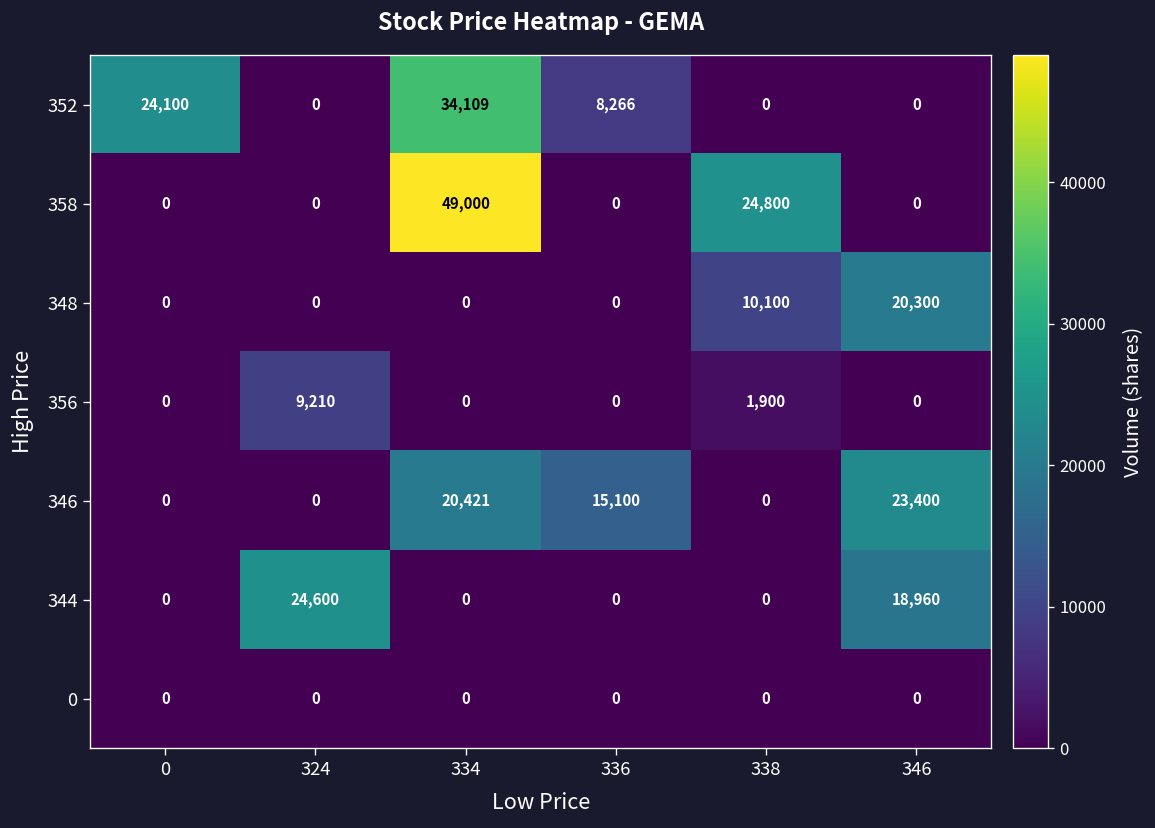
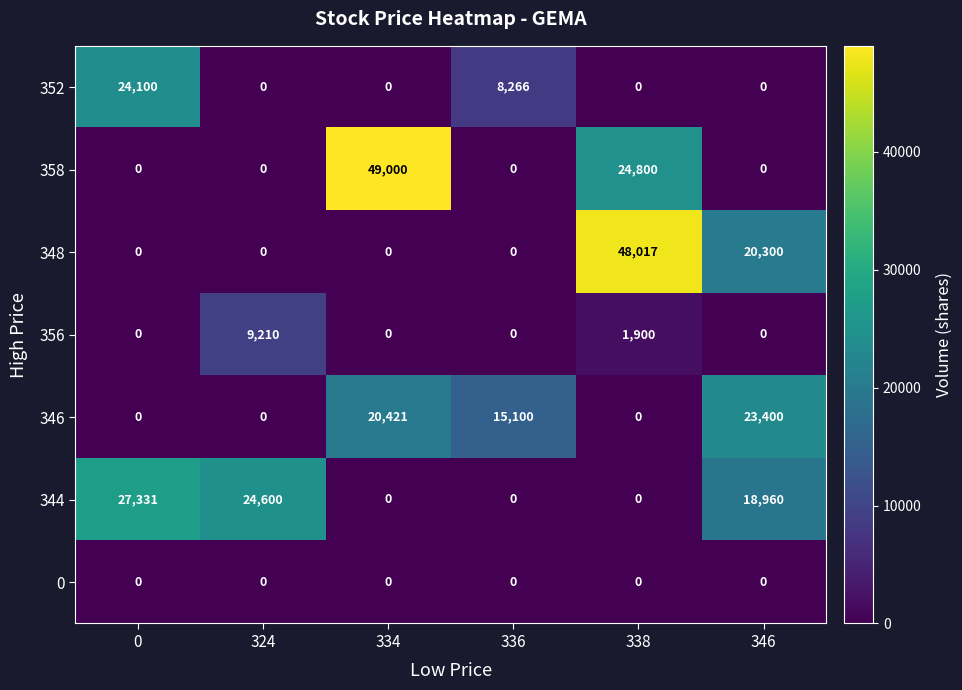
352, 334: 34,109 -> 0
348, 338: 10,100 -> 48,017
344, 0: 0 -> 27,331
